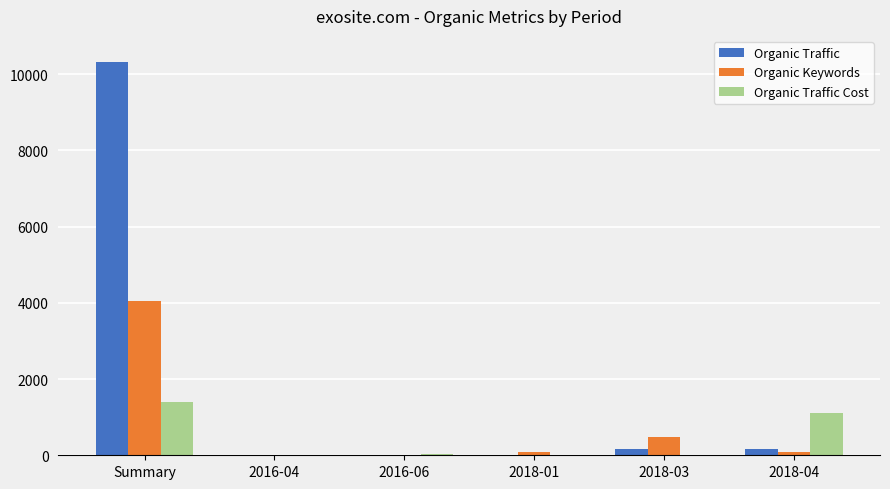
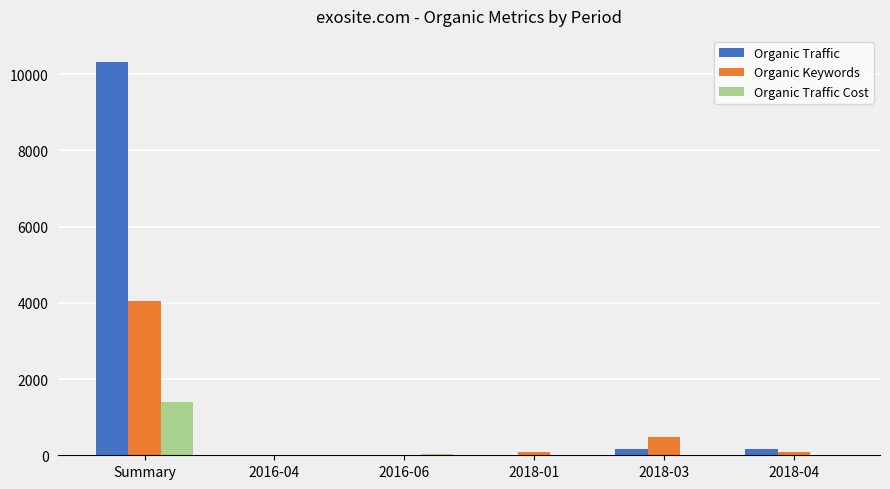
Organic Traffic Cost, 2018-04: 1100 -> 0
